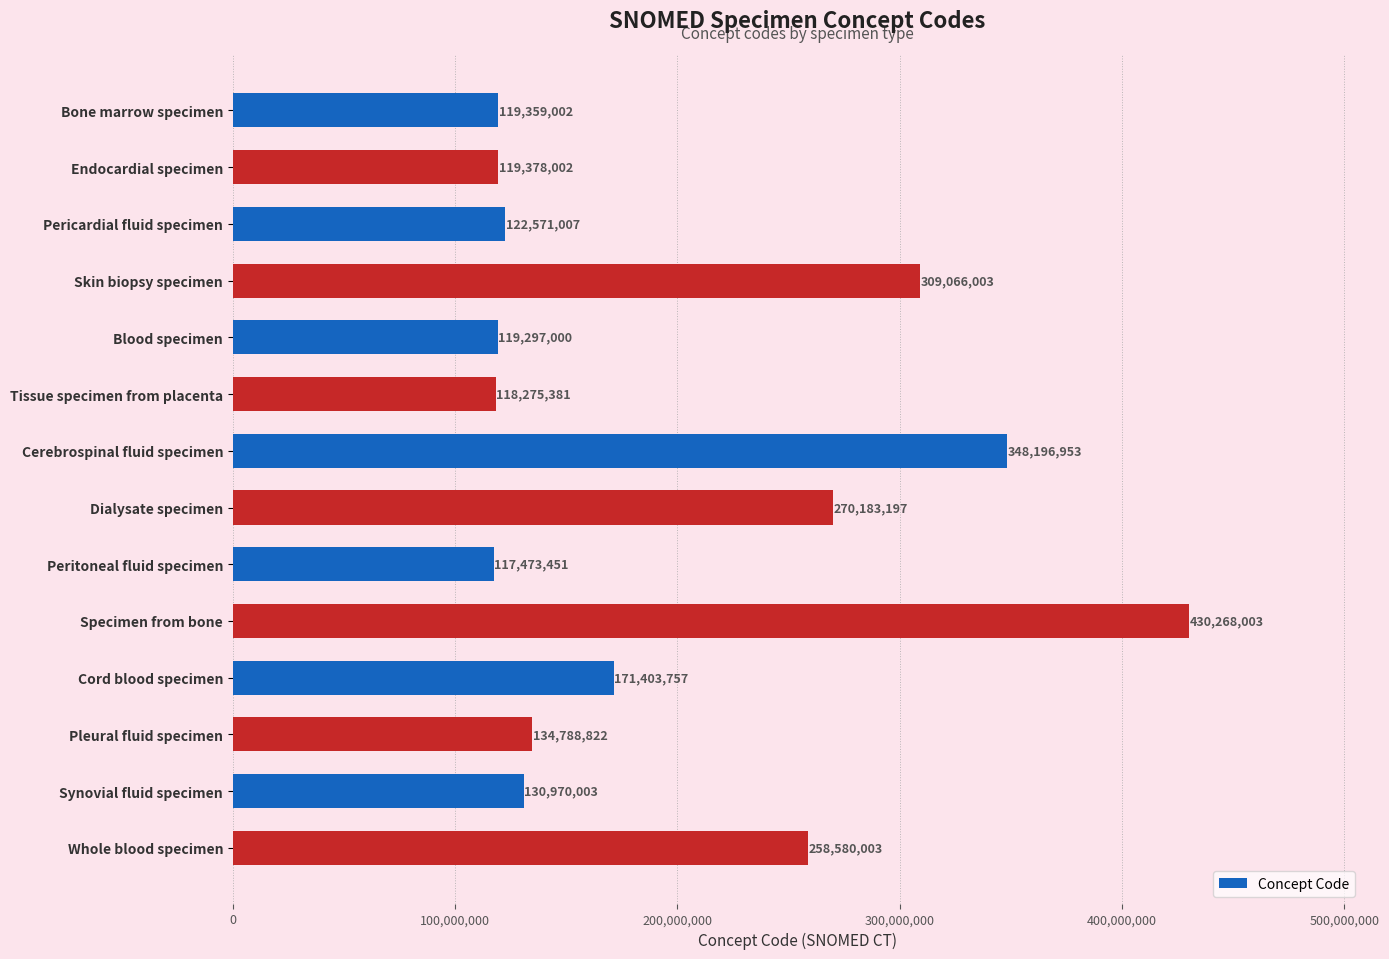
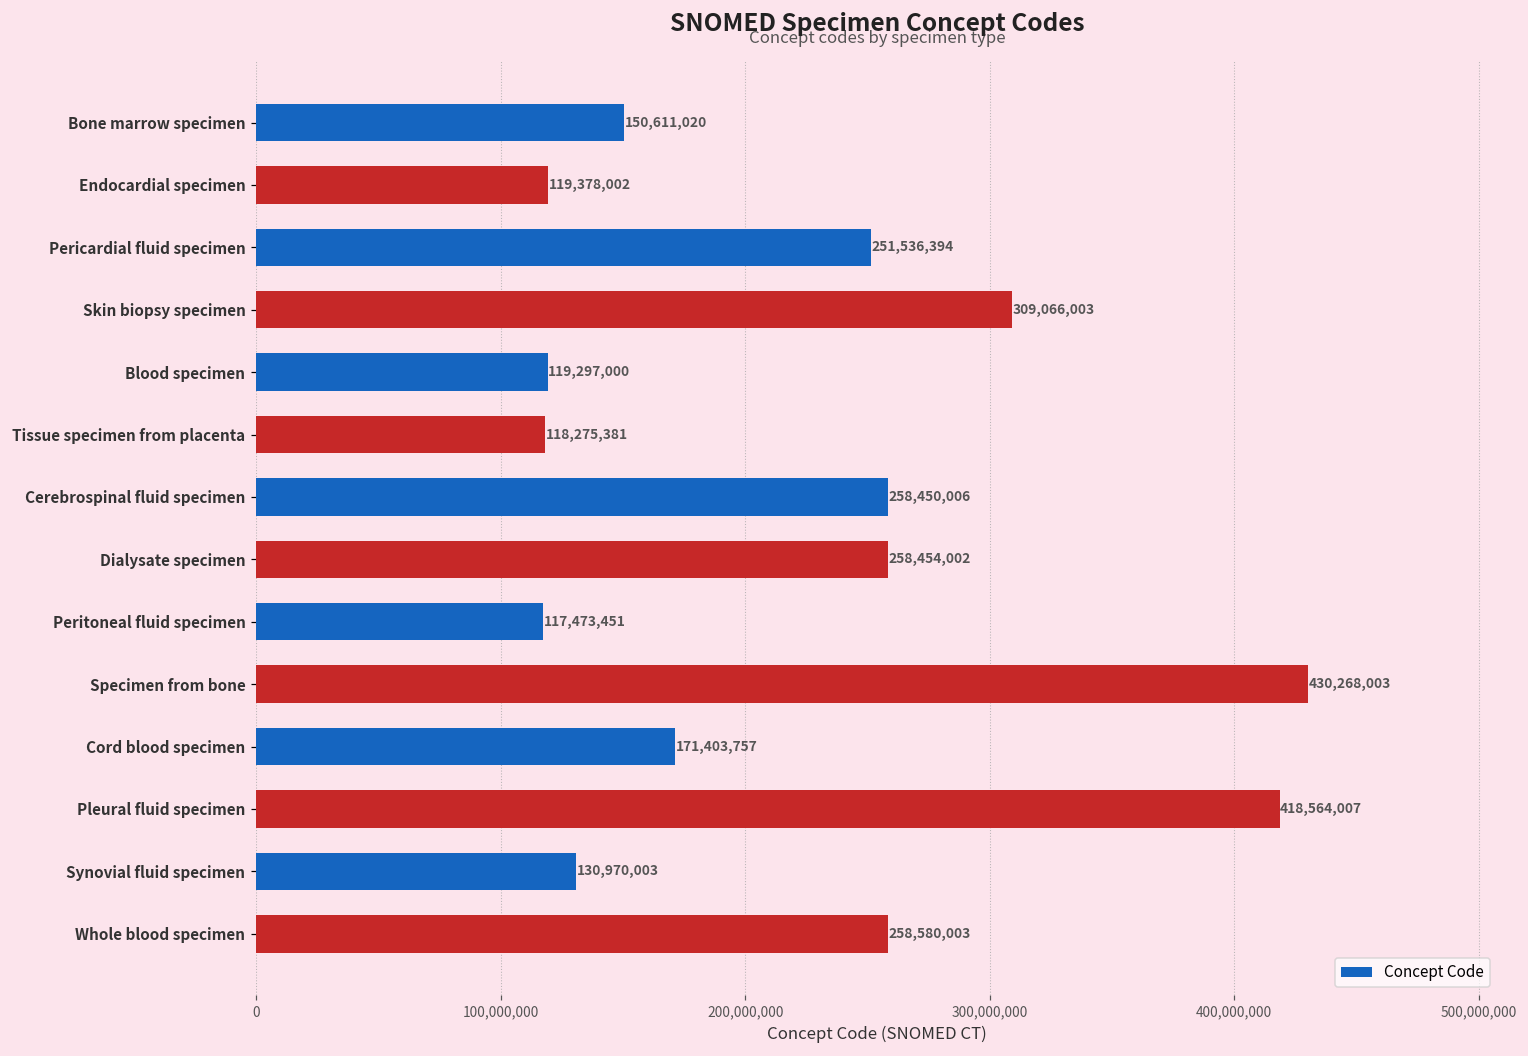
Bone marrow specimen: 119,359,002 -> 150,611,020
Pericardial fluid specimen: 122,571,007 -> 251,536,394
Cerebrospinal fluid specimen: 348,196,953 -> 258,450,006
Dialysate specimen: 270,183,197 -> 258,454,002
Pleural fluid specimen: 134,788,822 -> 418,564,007
